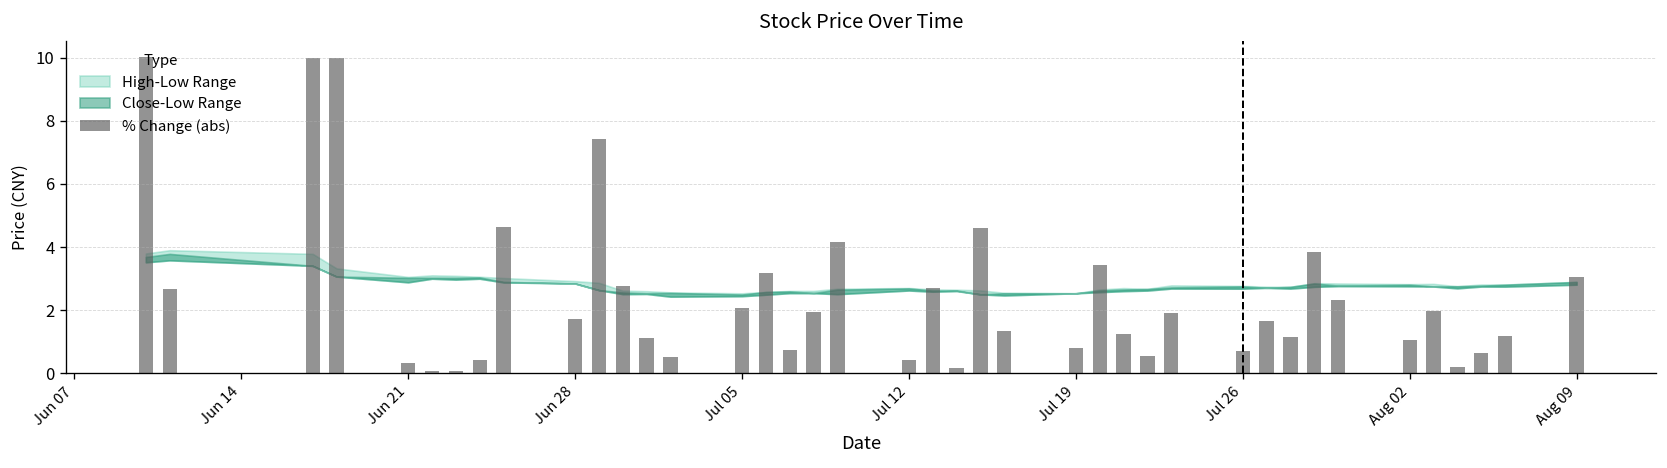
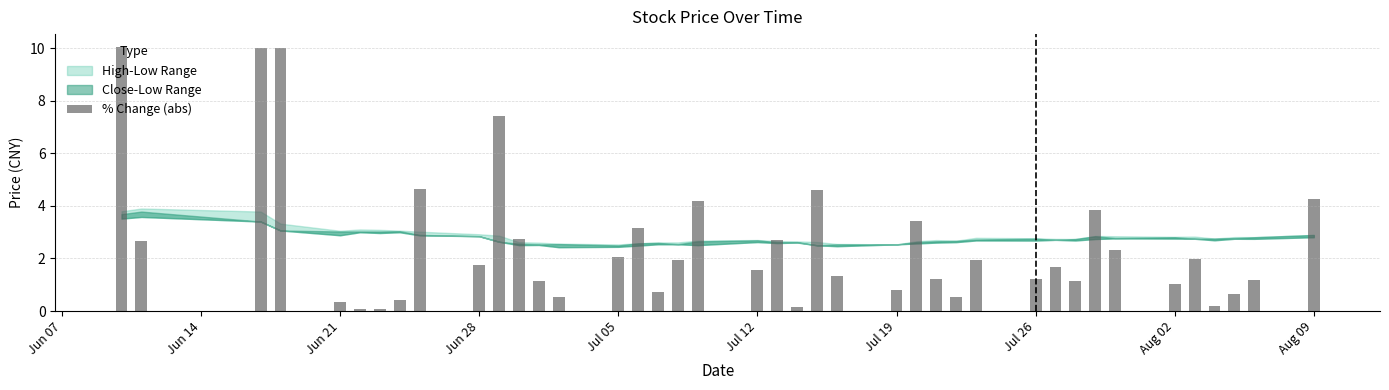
% Change (abs), Jul 12: 0.4 -> 1.6
% Change (abs), Jul 26: 0.7 -> 1.2
% Change (abs), Aug 09: 3.1 -> 4.3
